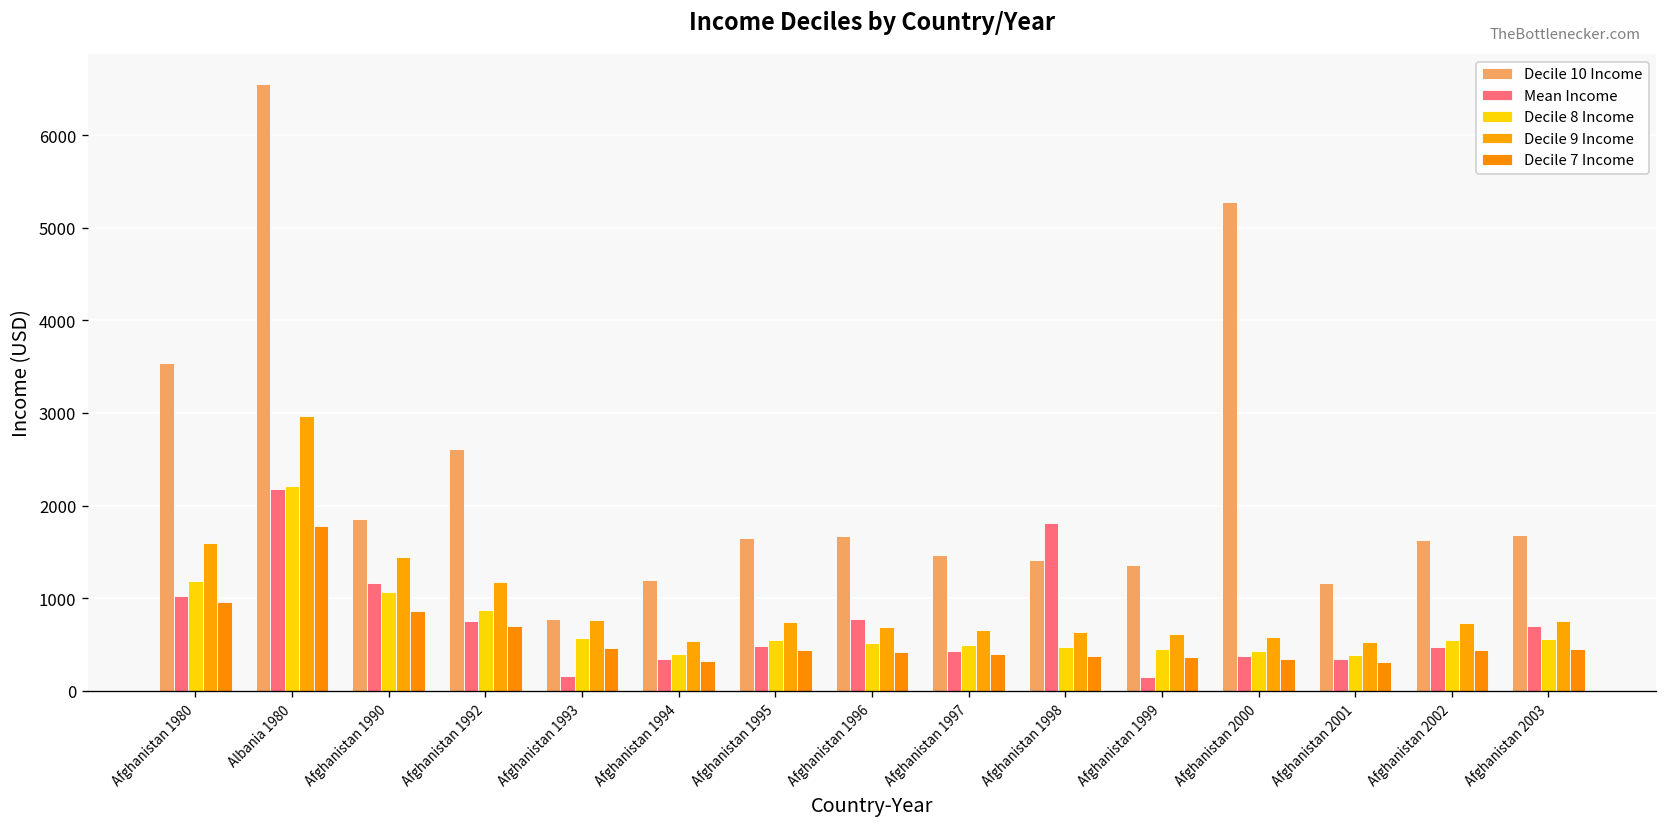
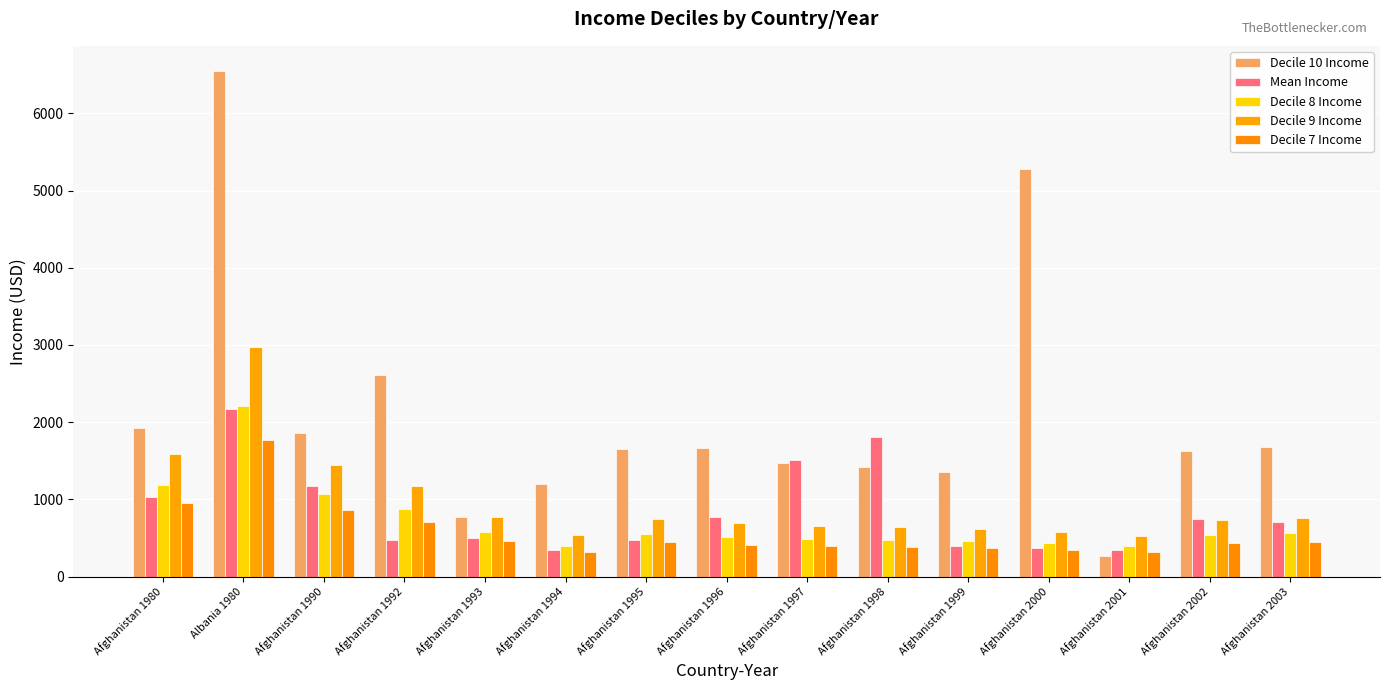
Decile 10 Income, Afghanistan 1980: 3500 -> 1900
Mean Income, Afghanistan 1992: 800 -> 500
Mean Income, Afghanistan 1993: 200 -> 500
Mean Income, Afghanistan 1997: 400 -> 1500
Mean Income, Afghanistan 1999: 200 -> 400
Decile 10 Income, Afghanistan 2001: 1200 -> 300
Mean Income, Afghanistan 2002: 500 -> 700
